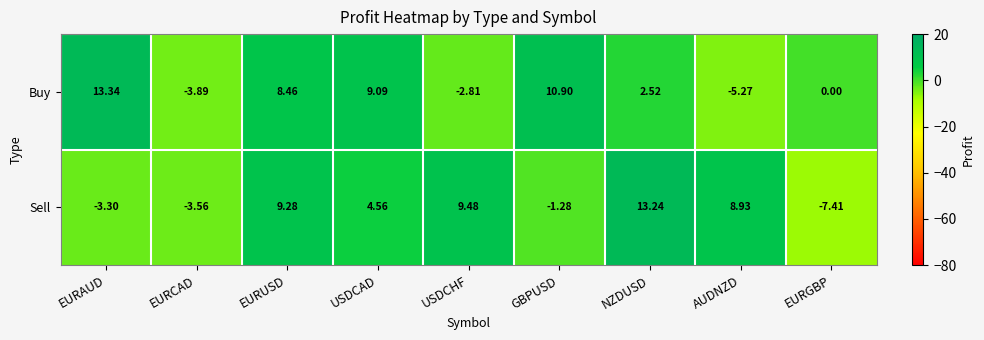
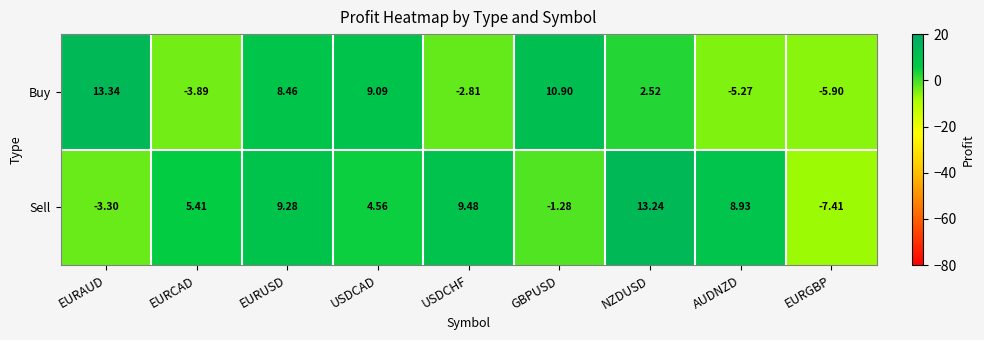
Buy, EURGBP: 0.00 -> -5.90
Sell, EURCAD: -3.56 -> 5.41
